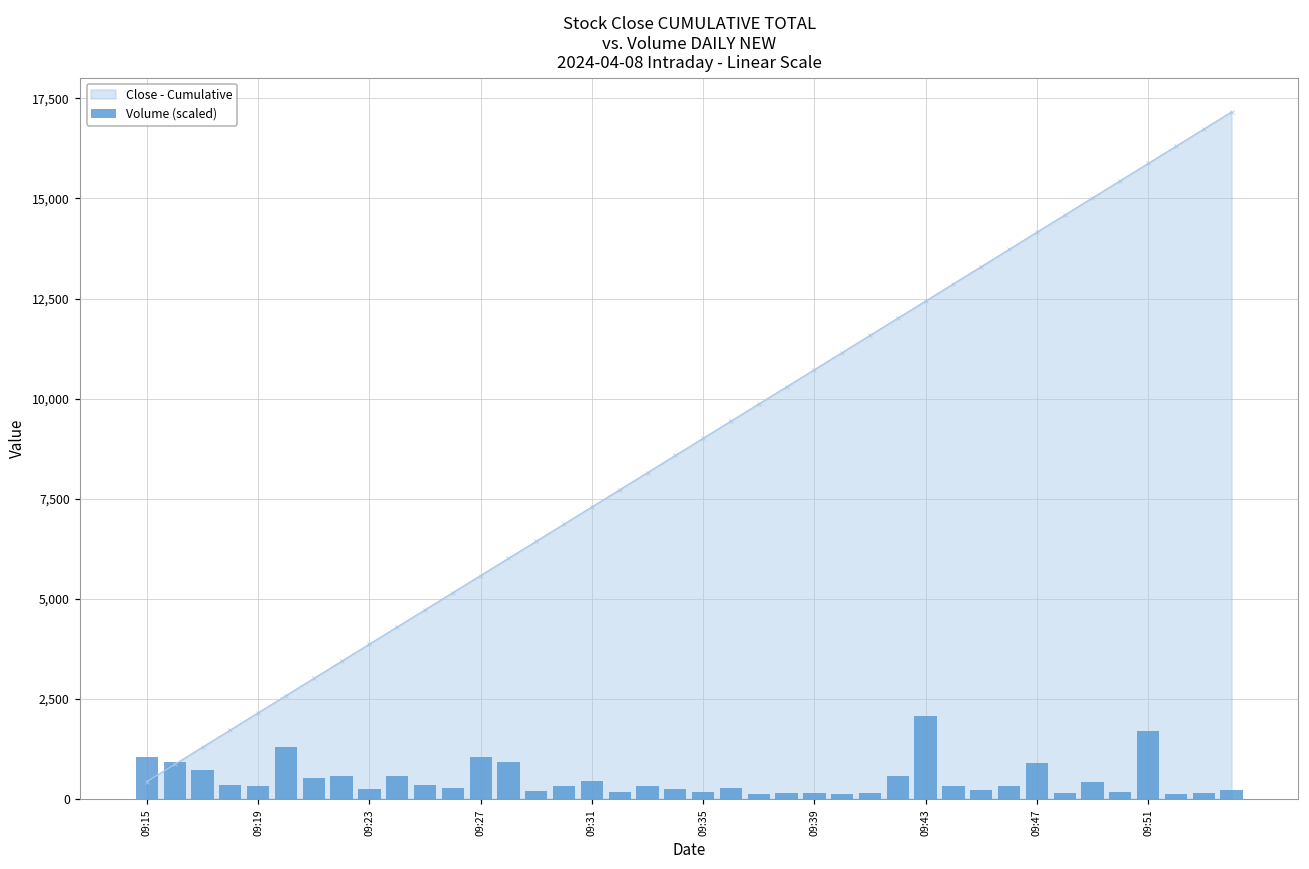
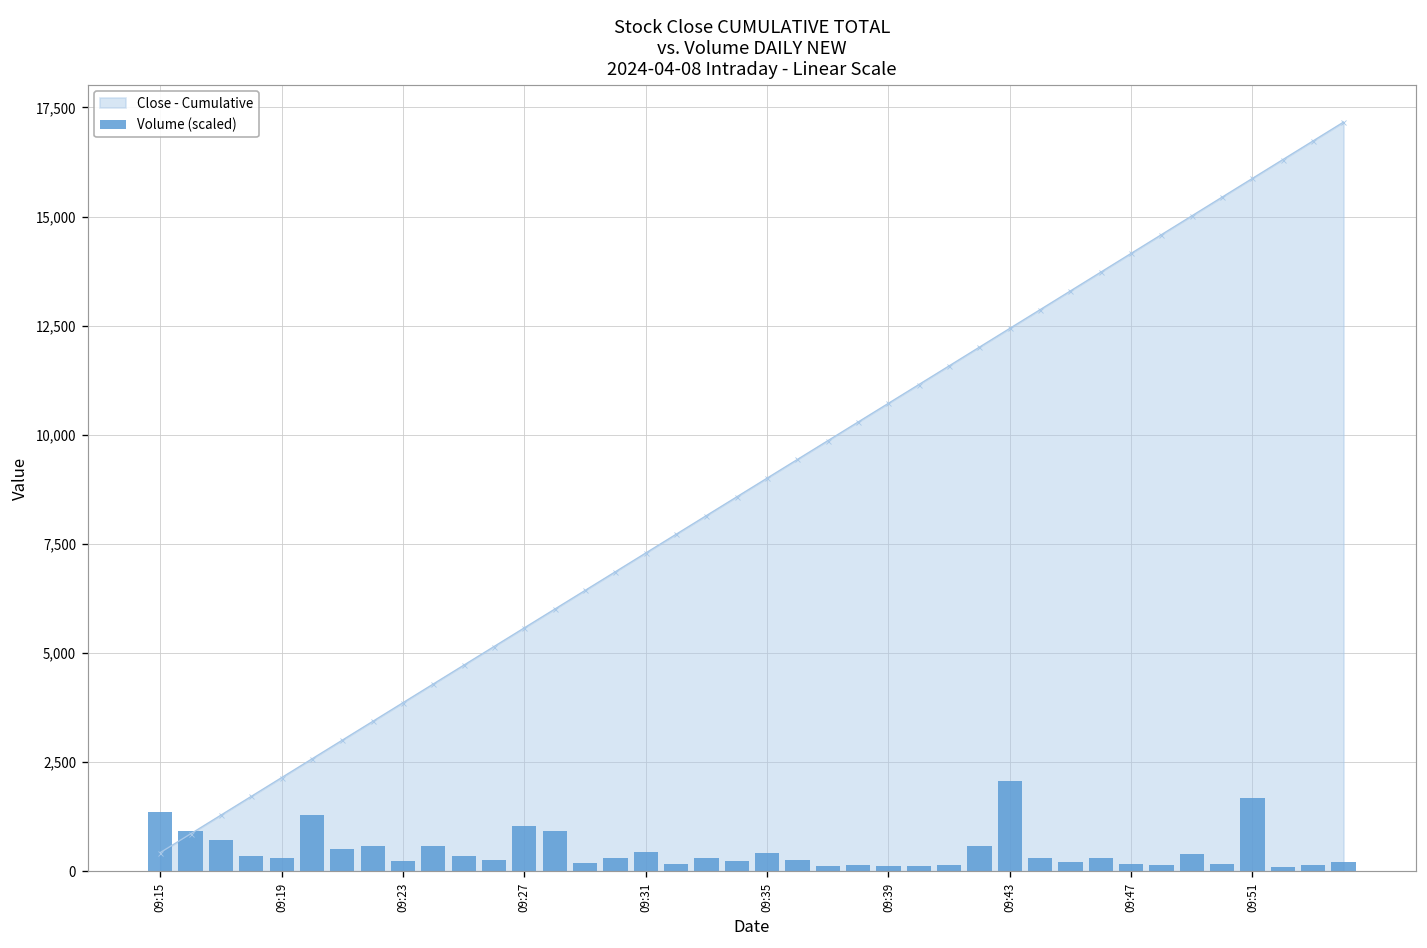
Volume (scaled), 09:15: 1,000 -> 1,400
Volume (scaled), 09:35: 200 -> 400
Volume (scaled), 09:47: 900 -> 200
